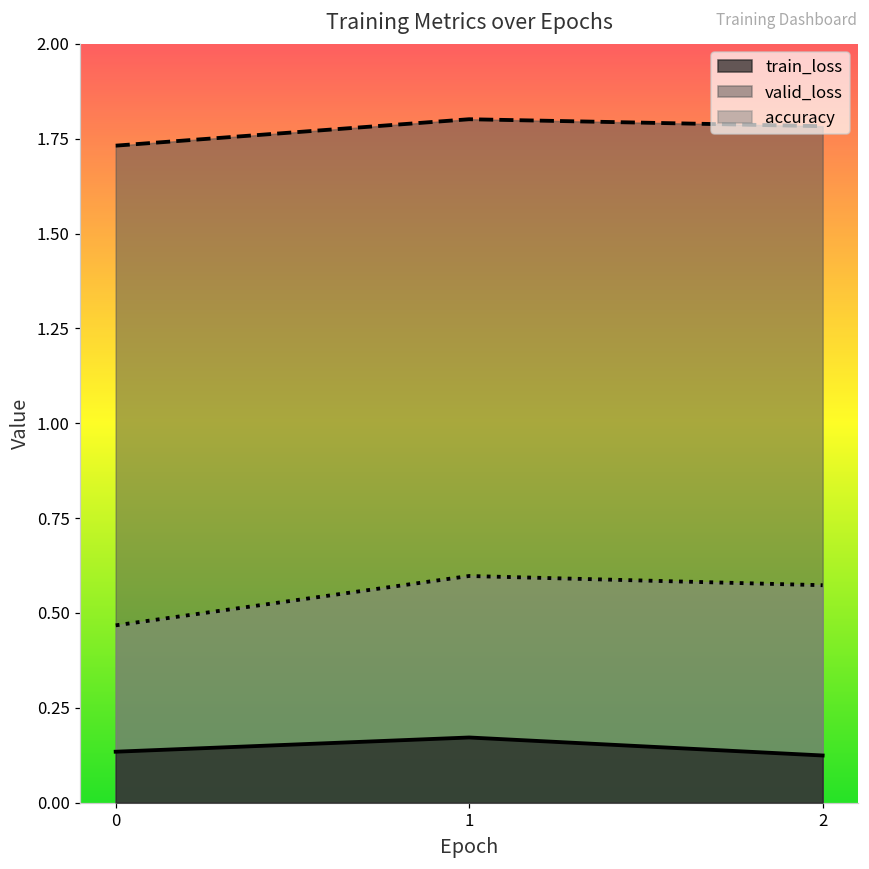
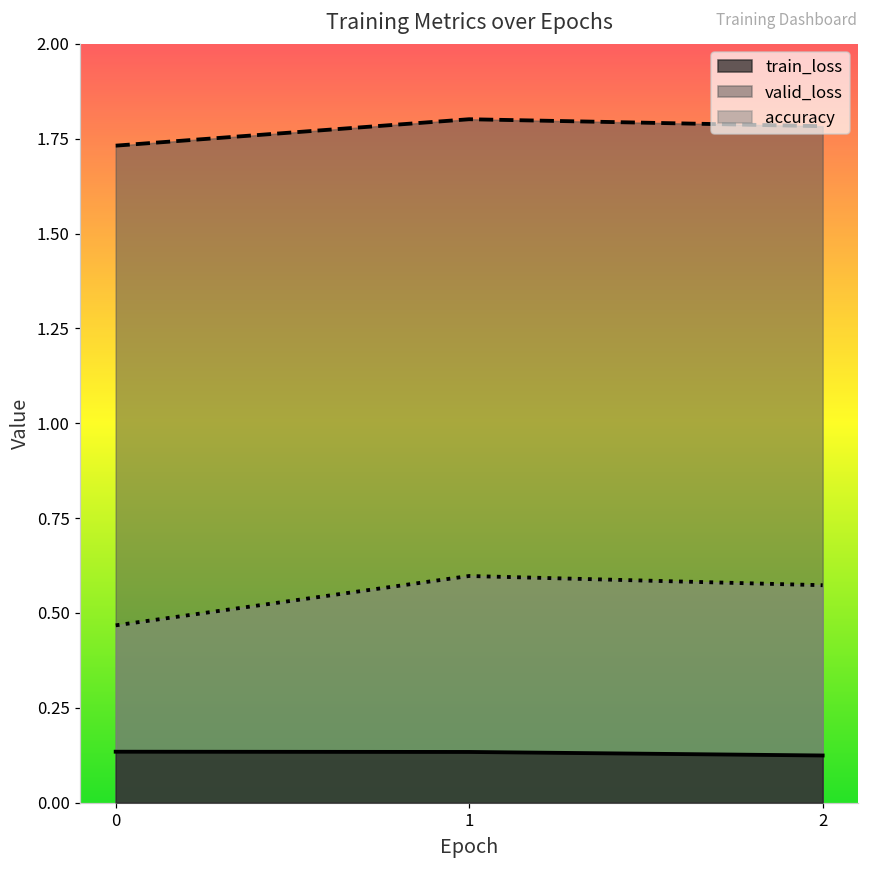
train_loss, 1: 0.17 -> 0.13
